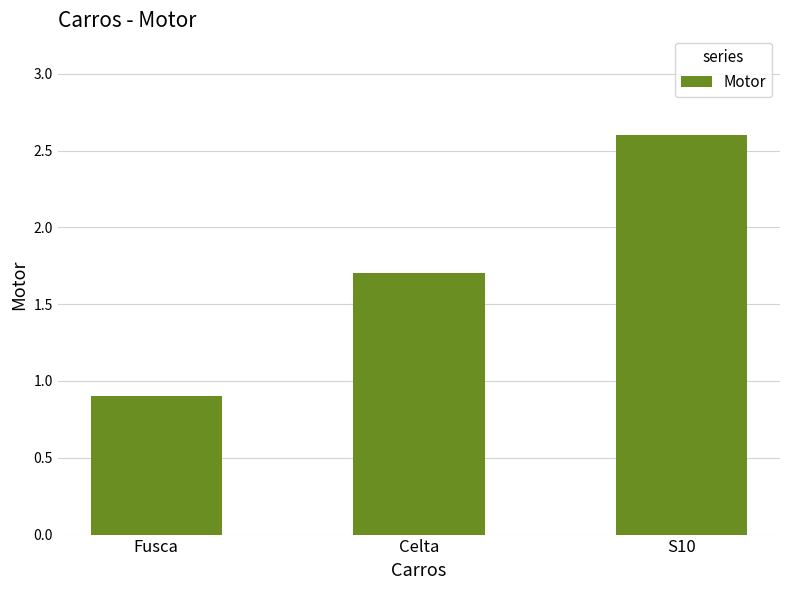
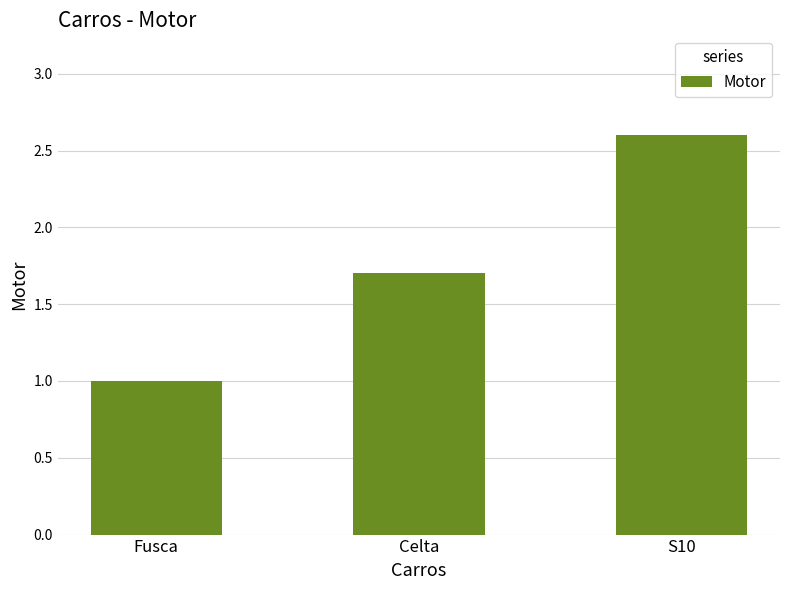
Fusca: 0.9 -> 1.0
